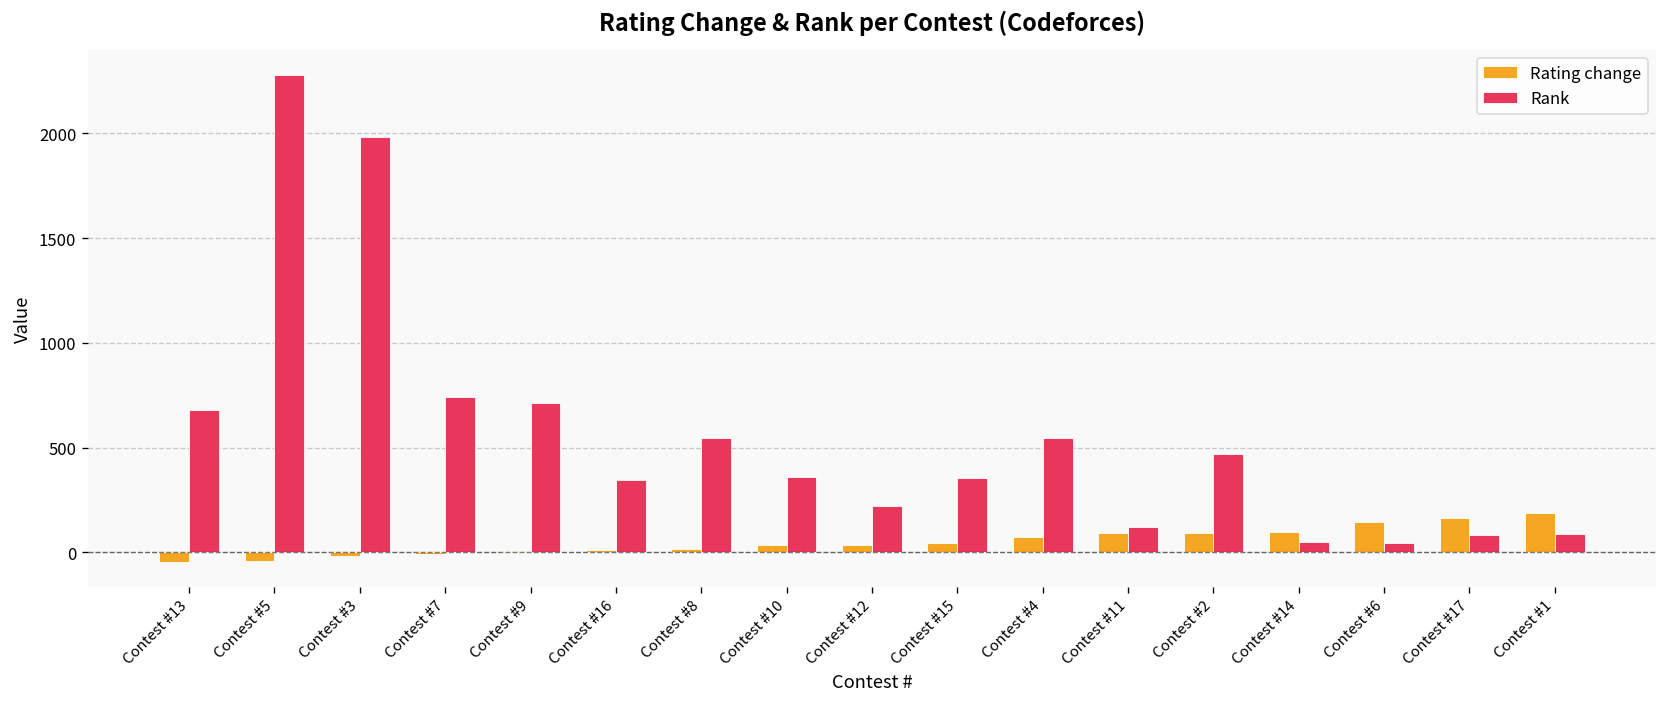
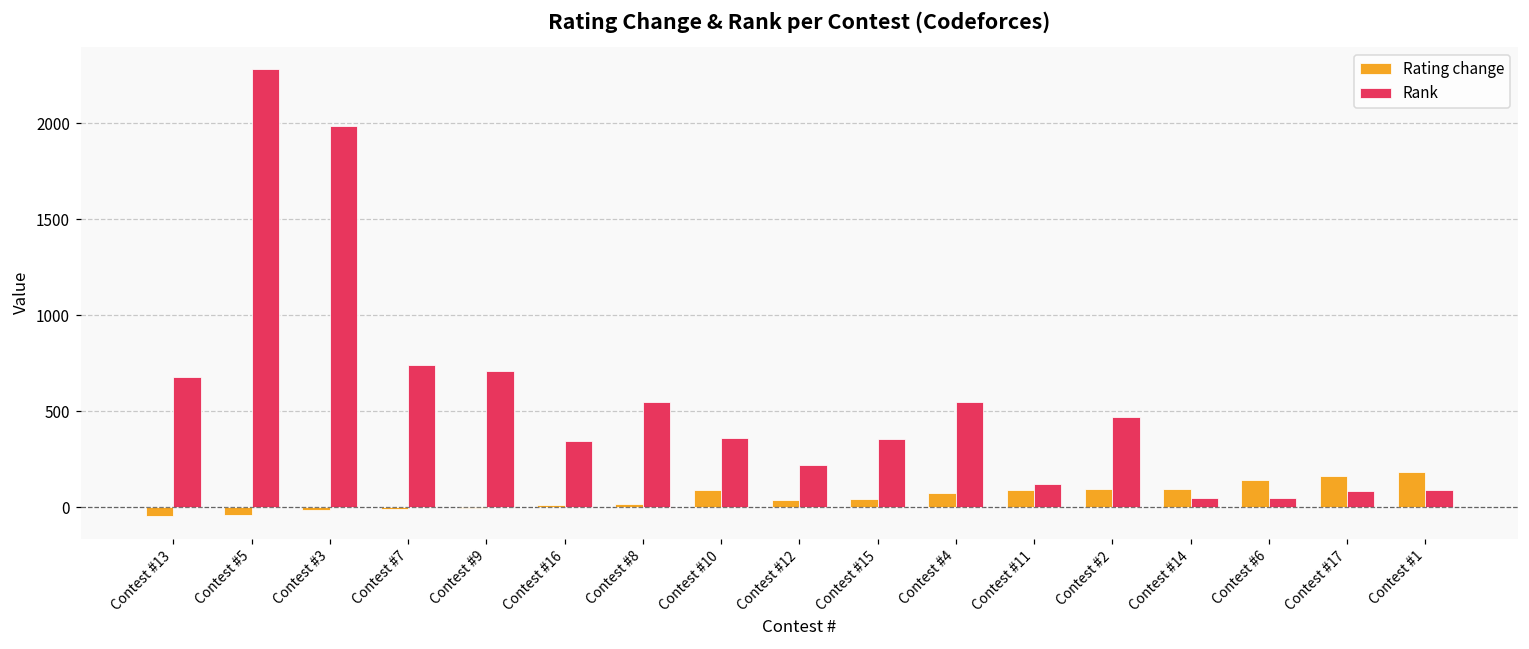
Rating change, Contest #10: 40 -> 90
